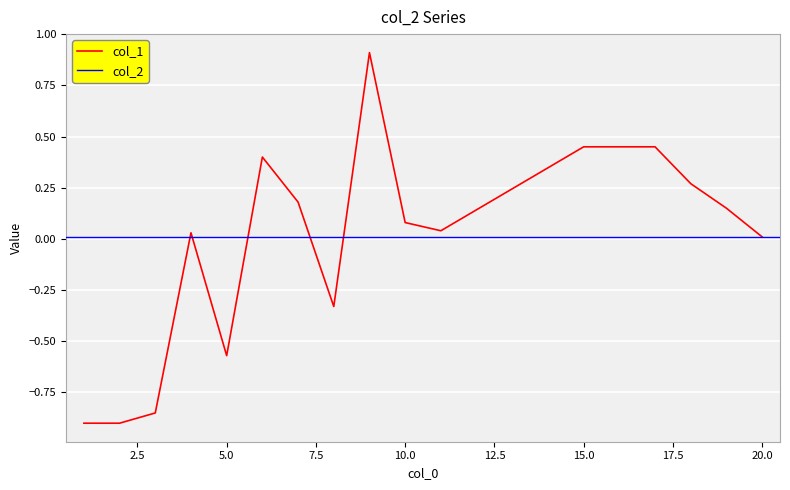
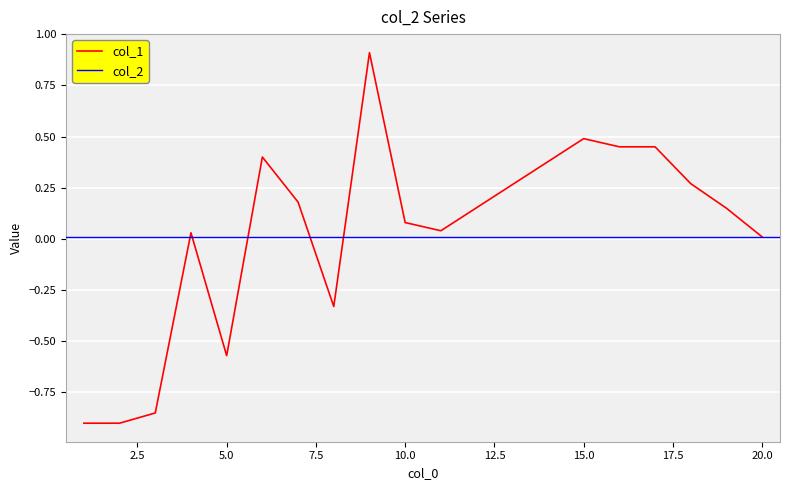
15.0: 0.45 -> 0.49
